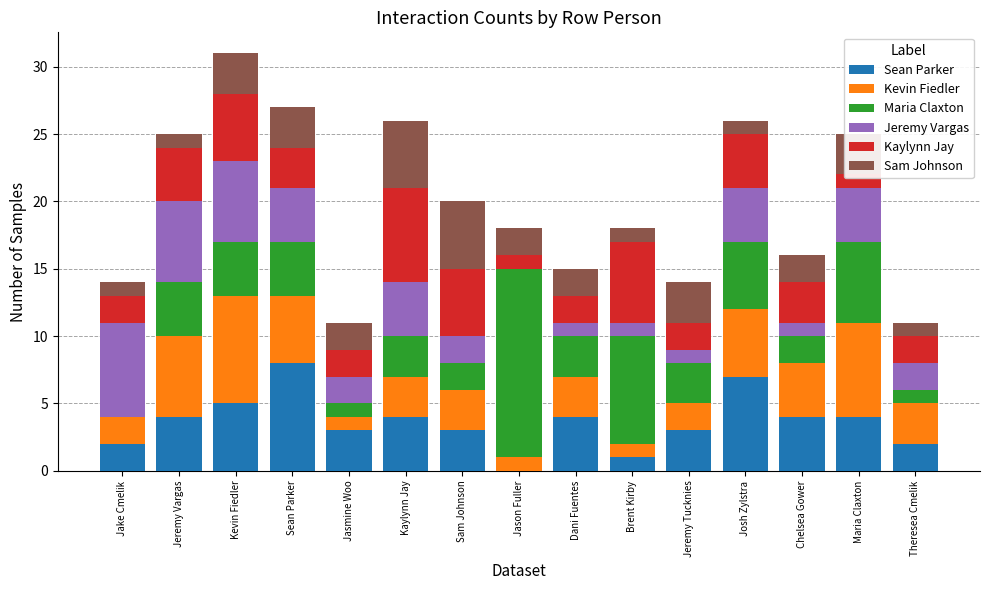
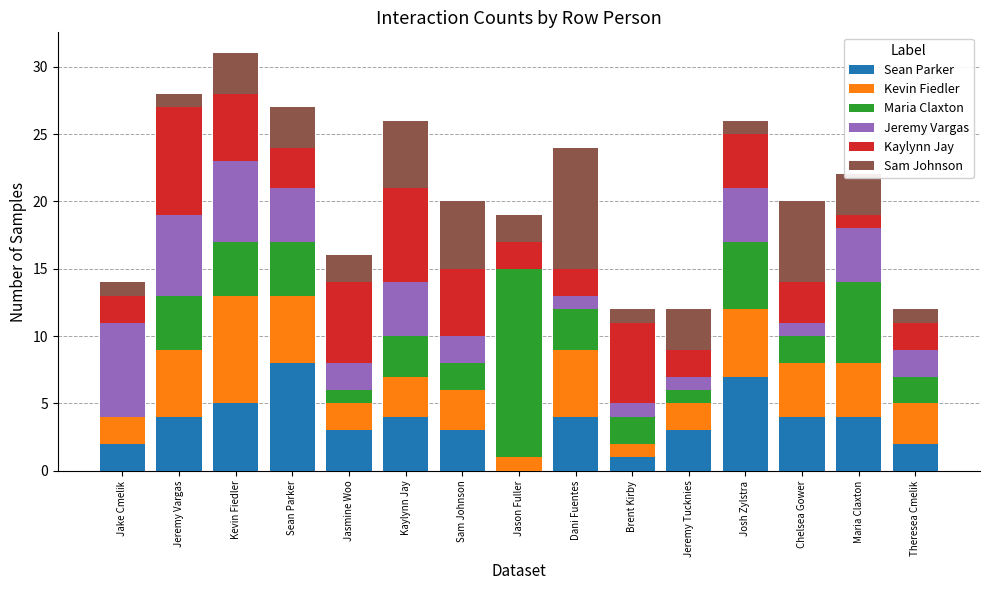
Kevin Fiedler, Jeremy Vargas: 6 -> 5
Kaylynn Jay, Jeremy Vargas: 4 -> 8
Kevin Fiedler, Jasmine Woo: 1 -> 2
Kaylynn Jay, Jasmine Woo: 2 -> 6
Kaylynn Jay, Jason Fuller: 1 -> 2
Kevin Fiedler, Dani Fuentes: 3 -> 5
Sam Johnson, Dani Fuentes: 2 -> 9
Maria Claxton, Brent Kirby: 8 -> 2
Maria Claxton, Jeremy Tucknies: 3 -> 1
Sam Johnson, Chelsea Gower: 2 -> 6
Kevin Fiedler, Maria Claxton: 7 -> 4
Maria Claxton, Theresea Cmelik: 1 -> 2
